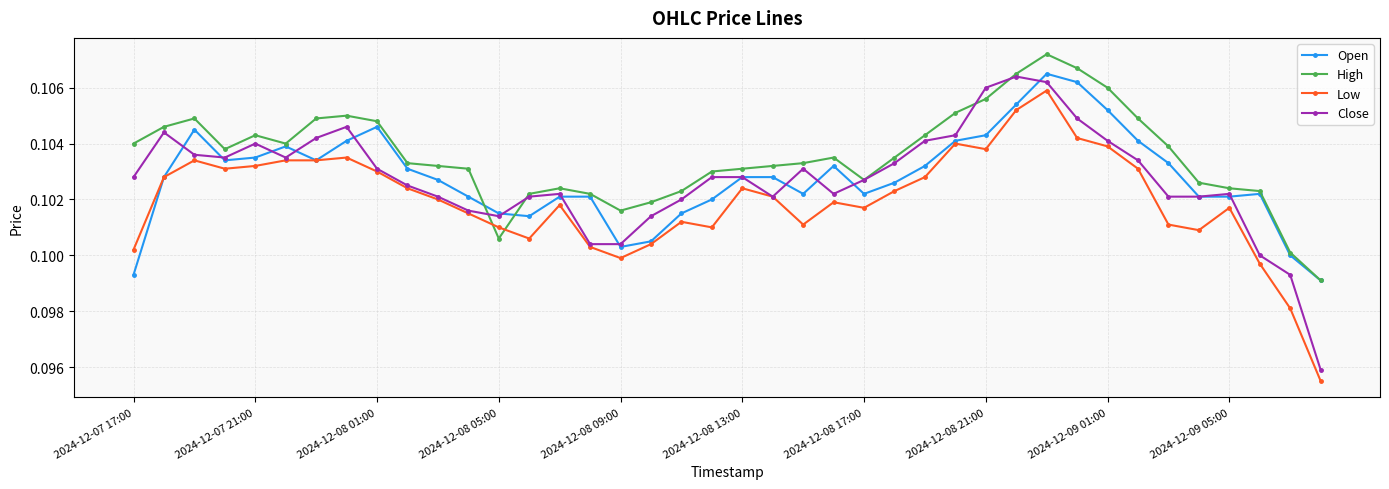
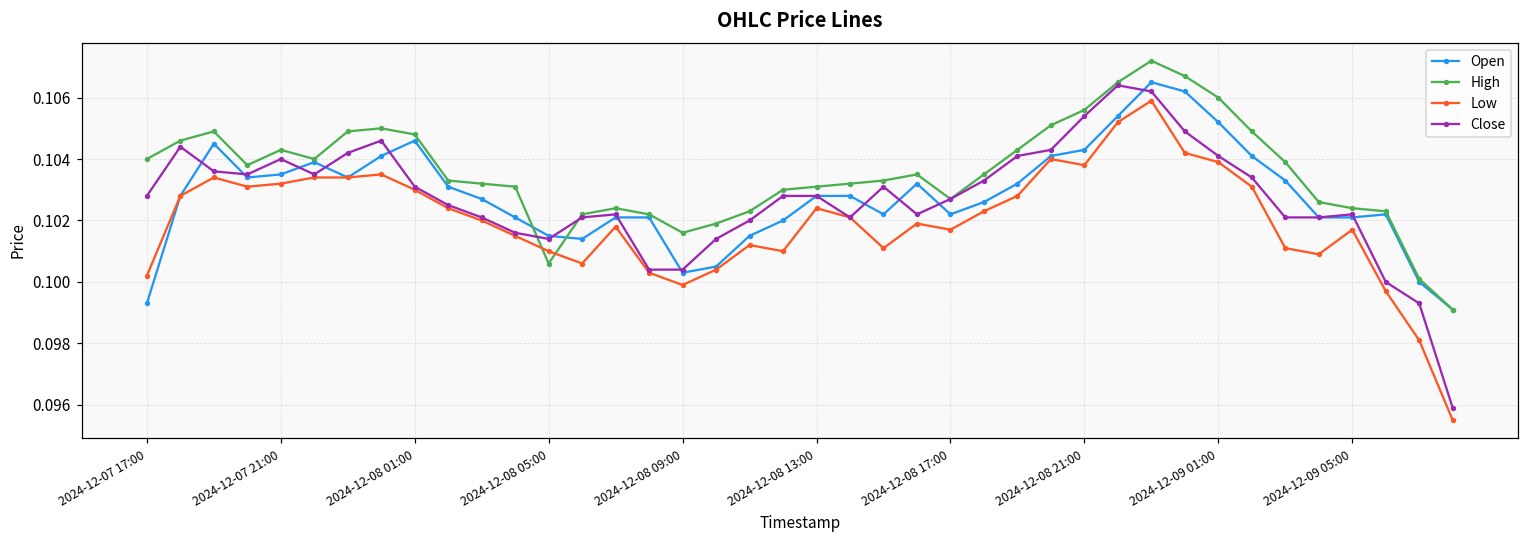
Close, 2024-12-08 21:00: 0.1060 -> 0.1054
